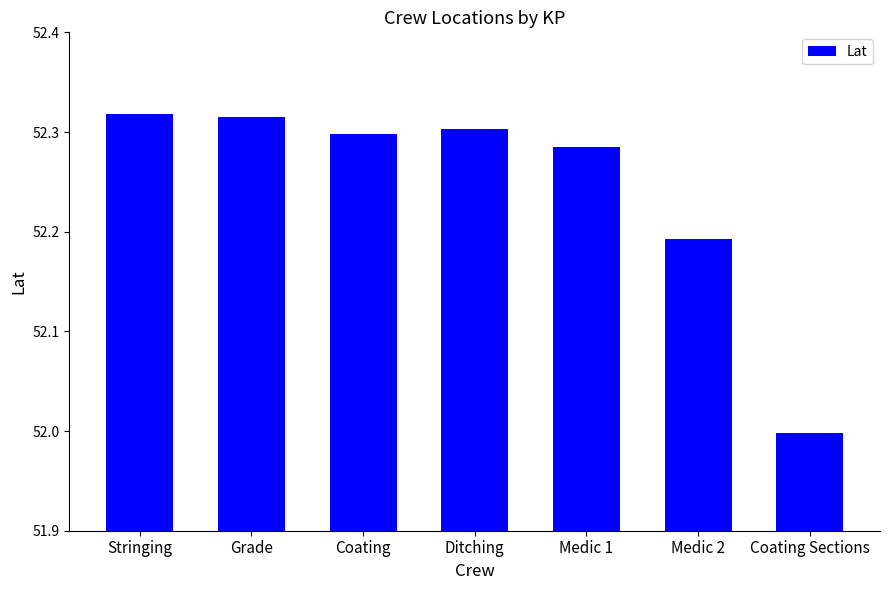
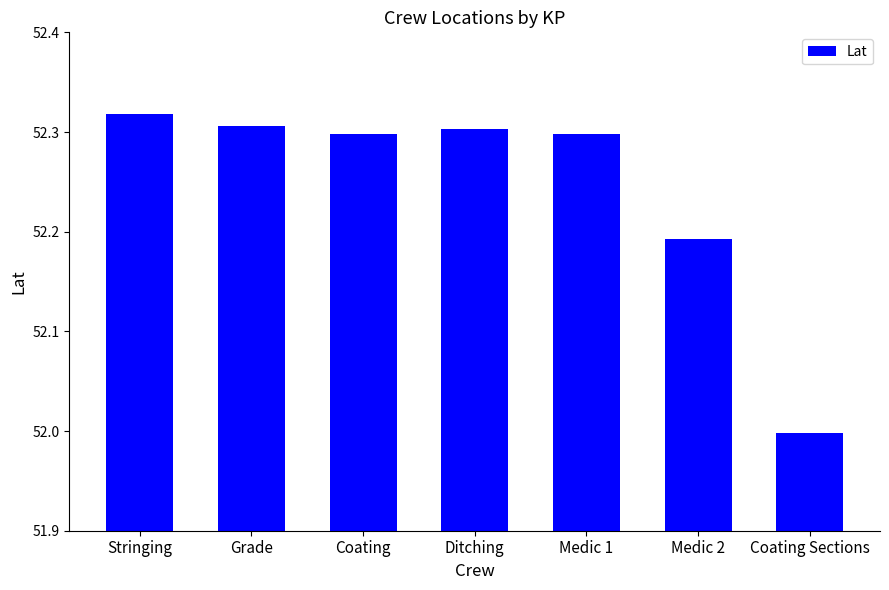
Grade: 52.315 -> 52.306
Medic 1: 52.29 -> 52.30
